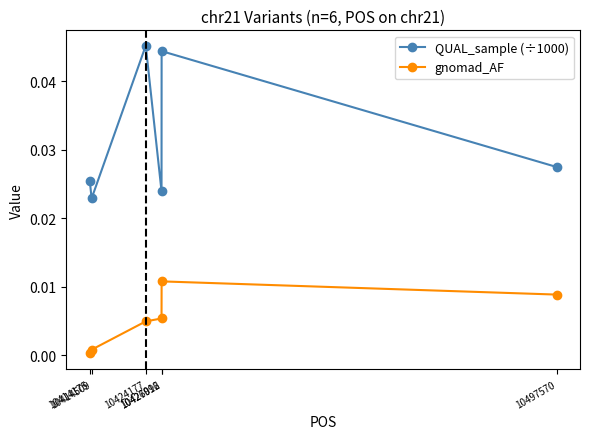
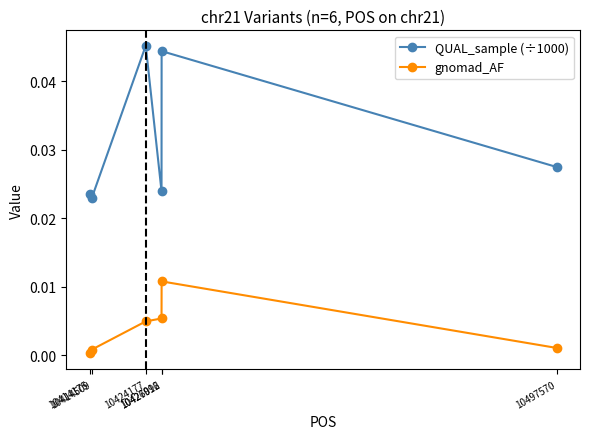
QUAL_sample (÷1000), 10414175: 0.026 -> 0.024
gnomad_AF, 10497570: 0.009 -> 0.001
